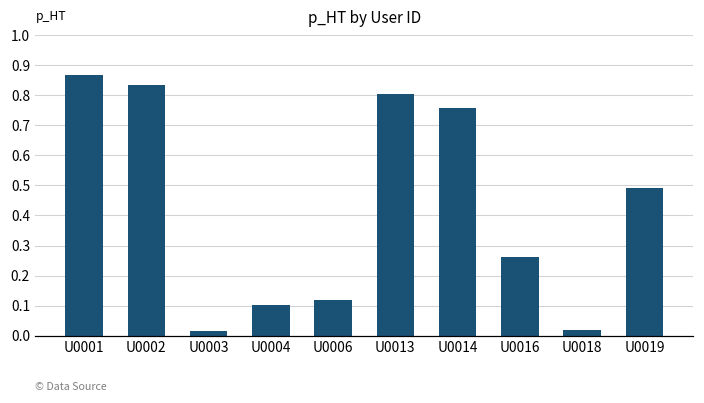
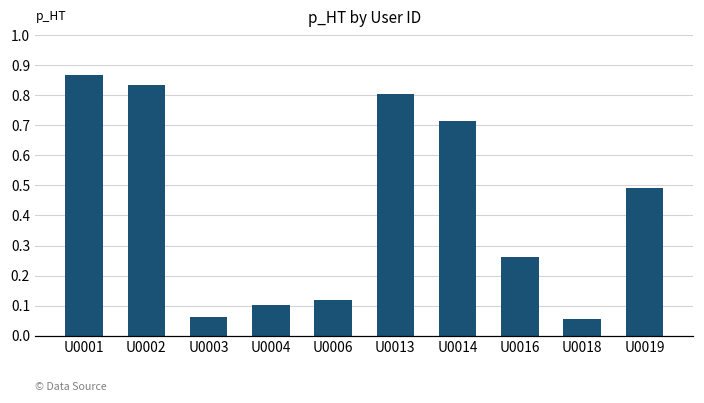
U0003: 0.02 -> 0.06
U0014: 0.76 -> 0.71
U0018: 0.02 -> 0.06
